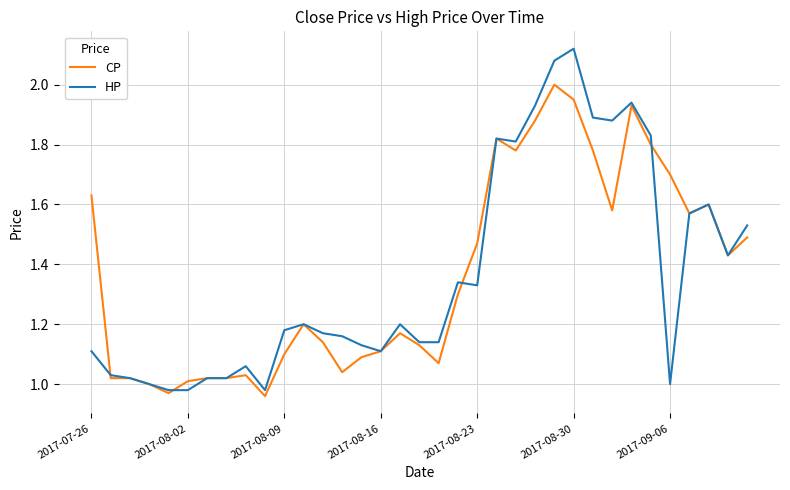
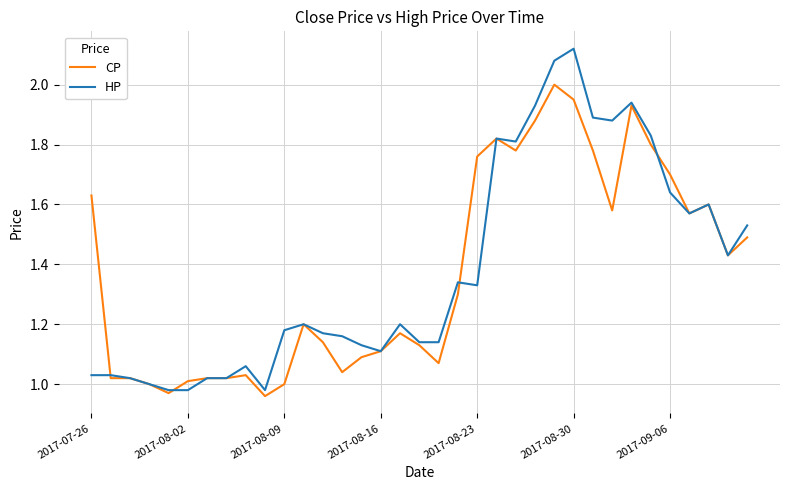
HP, 2017-07-26: 1.11 -> 1.03
CP, 2017-08-09: 1.1 -> 1.0
CP, 2017-08-23: 1.47 -> 1.76
HP, 2017-09-06: 1.00 -> 1.64
